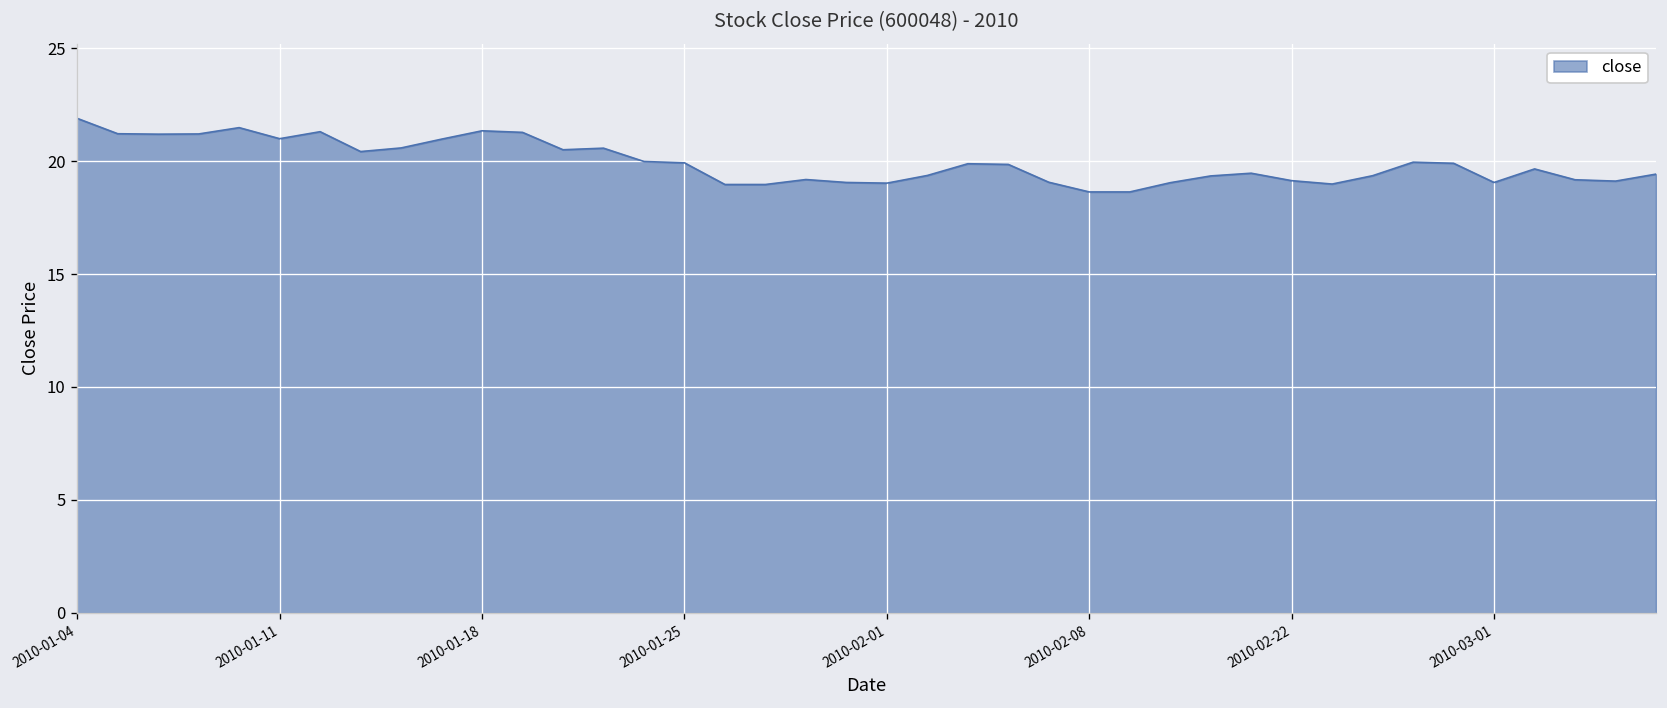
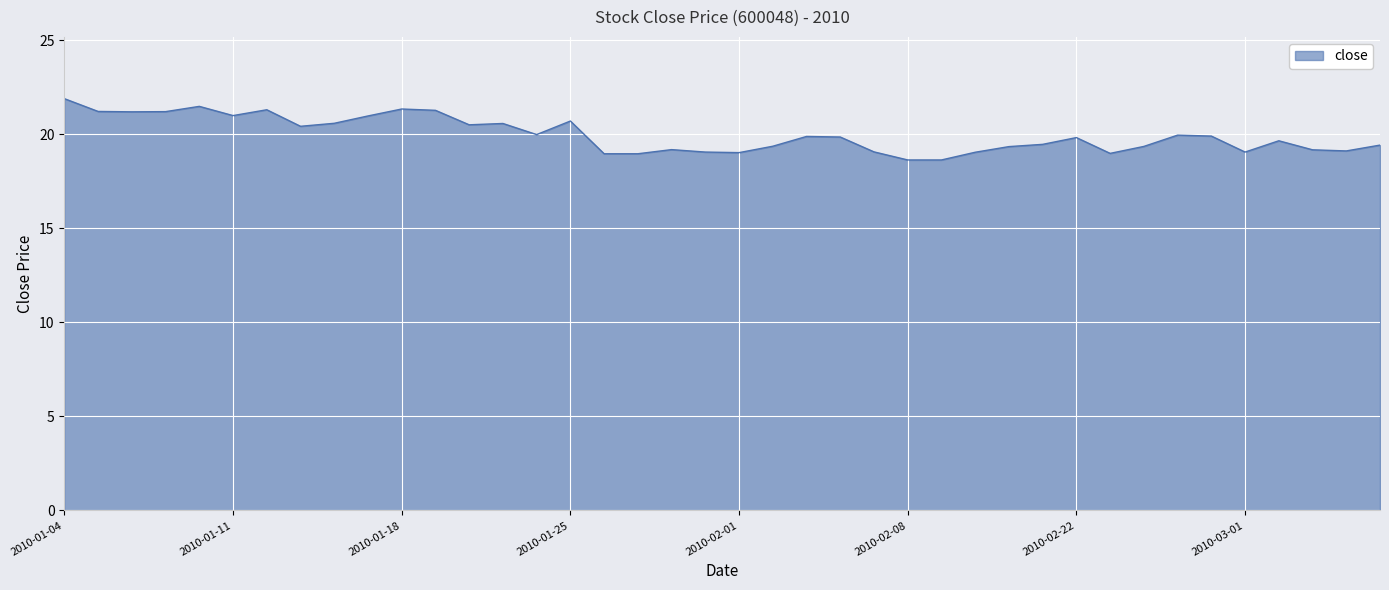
2010-01-25: 19.9 -> 20.7
2010-02-22: 19.1 -> 19.8
